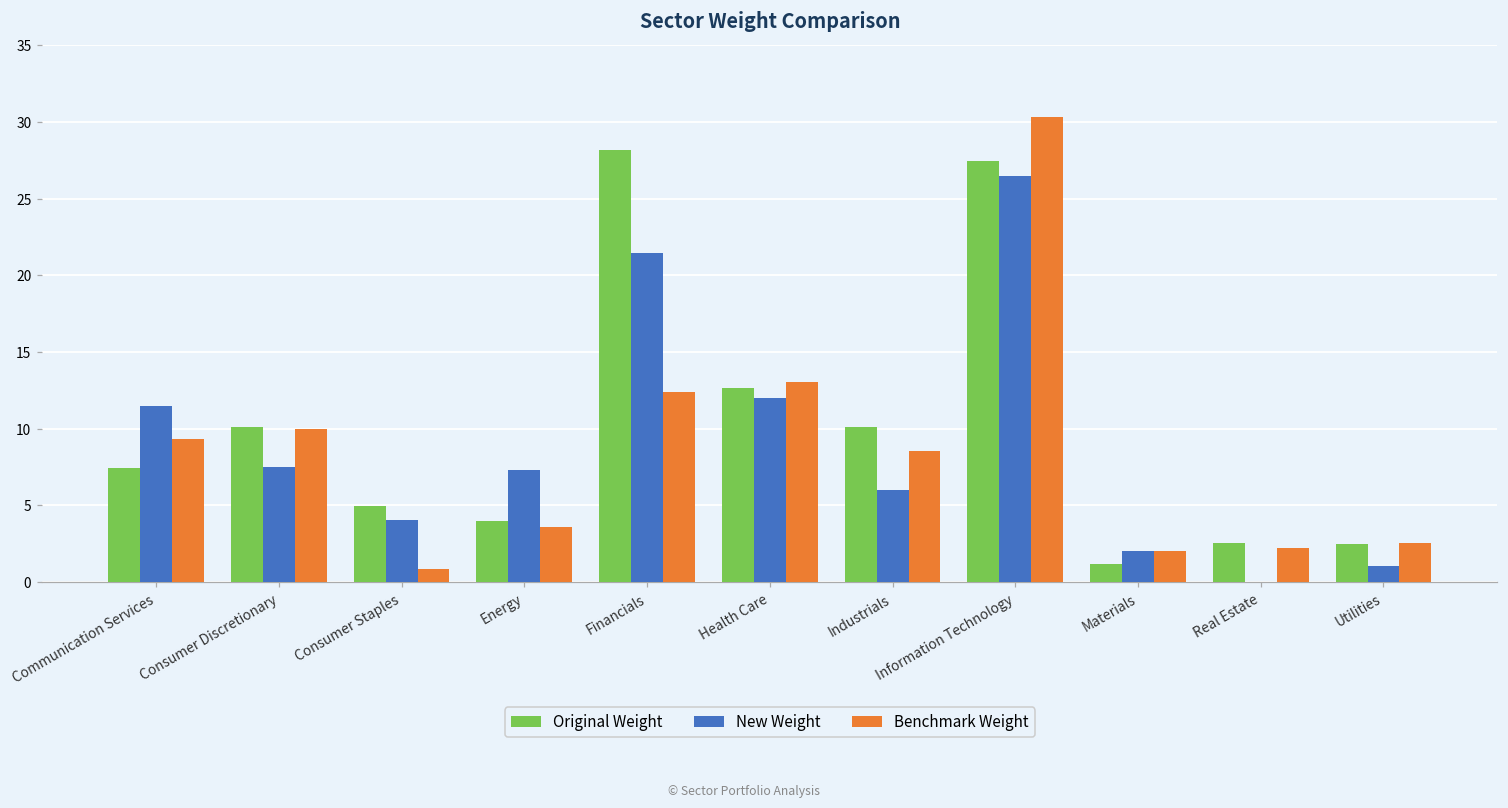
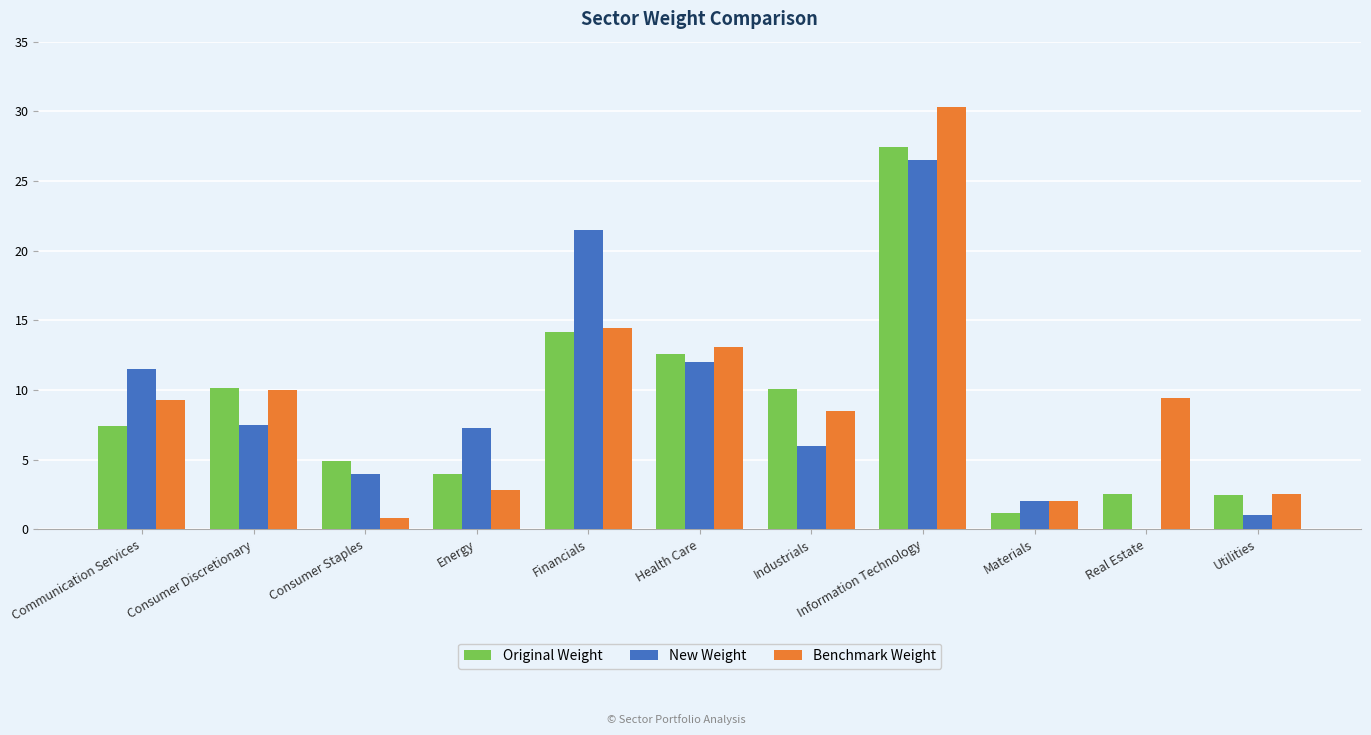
Benchmark Weight, Energy: 3.6 -> 2.8
Original Weight, Financials: 28.2 -> 14.2
Benchmark Weight, Financials: 12.4 -> 14.4
Benchmark Weight, Real Estate: 2.2 -> 9.4
